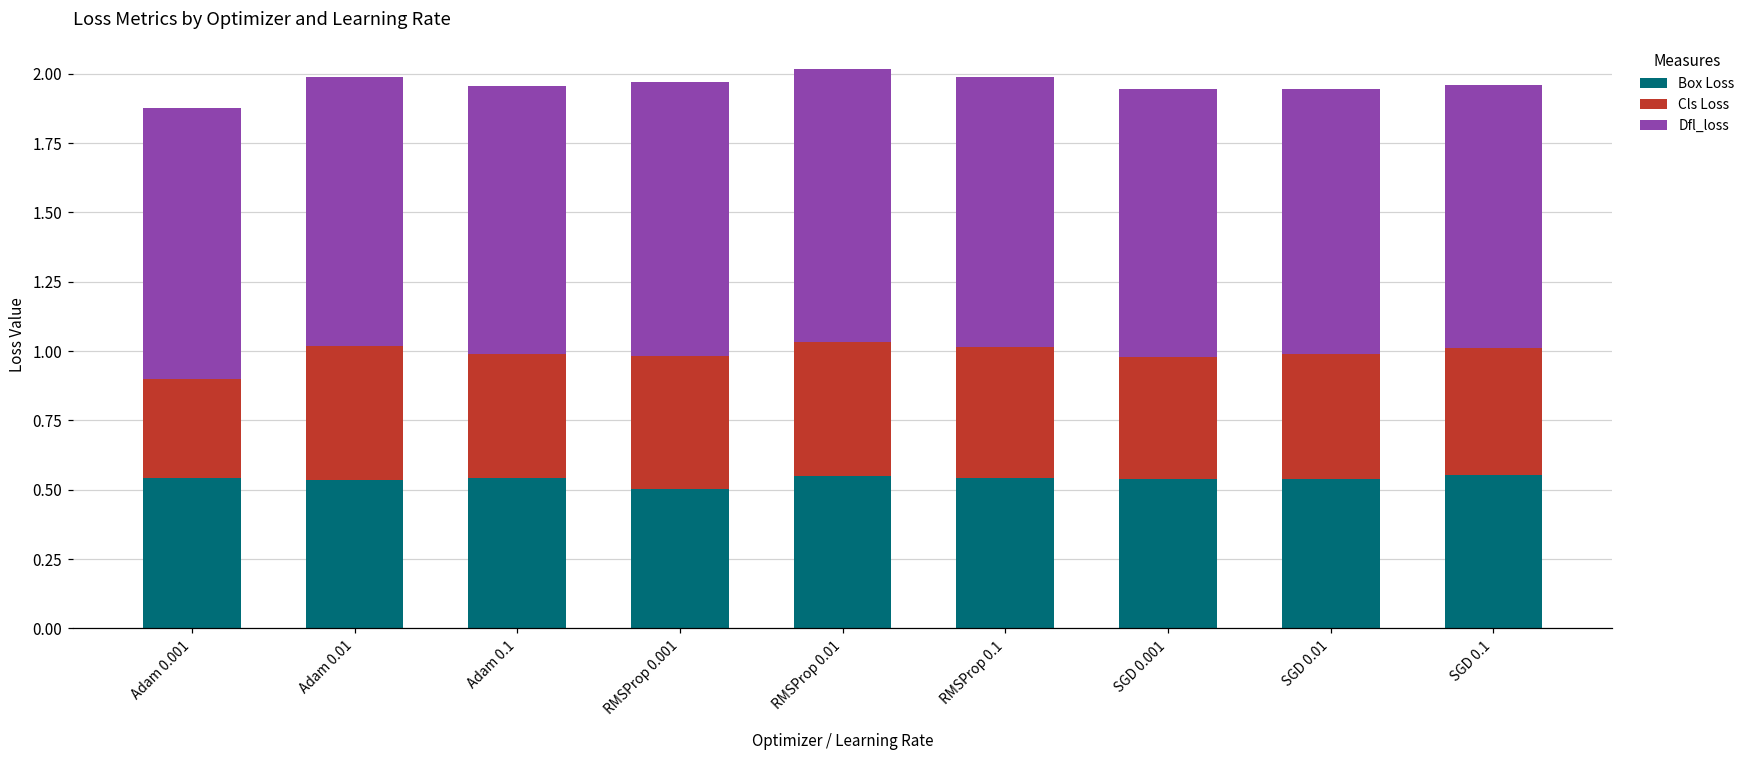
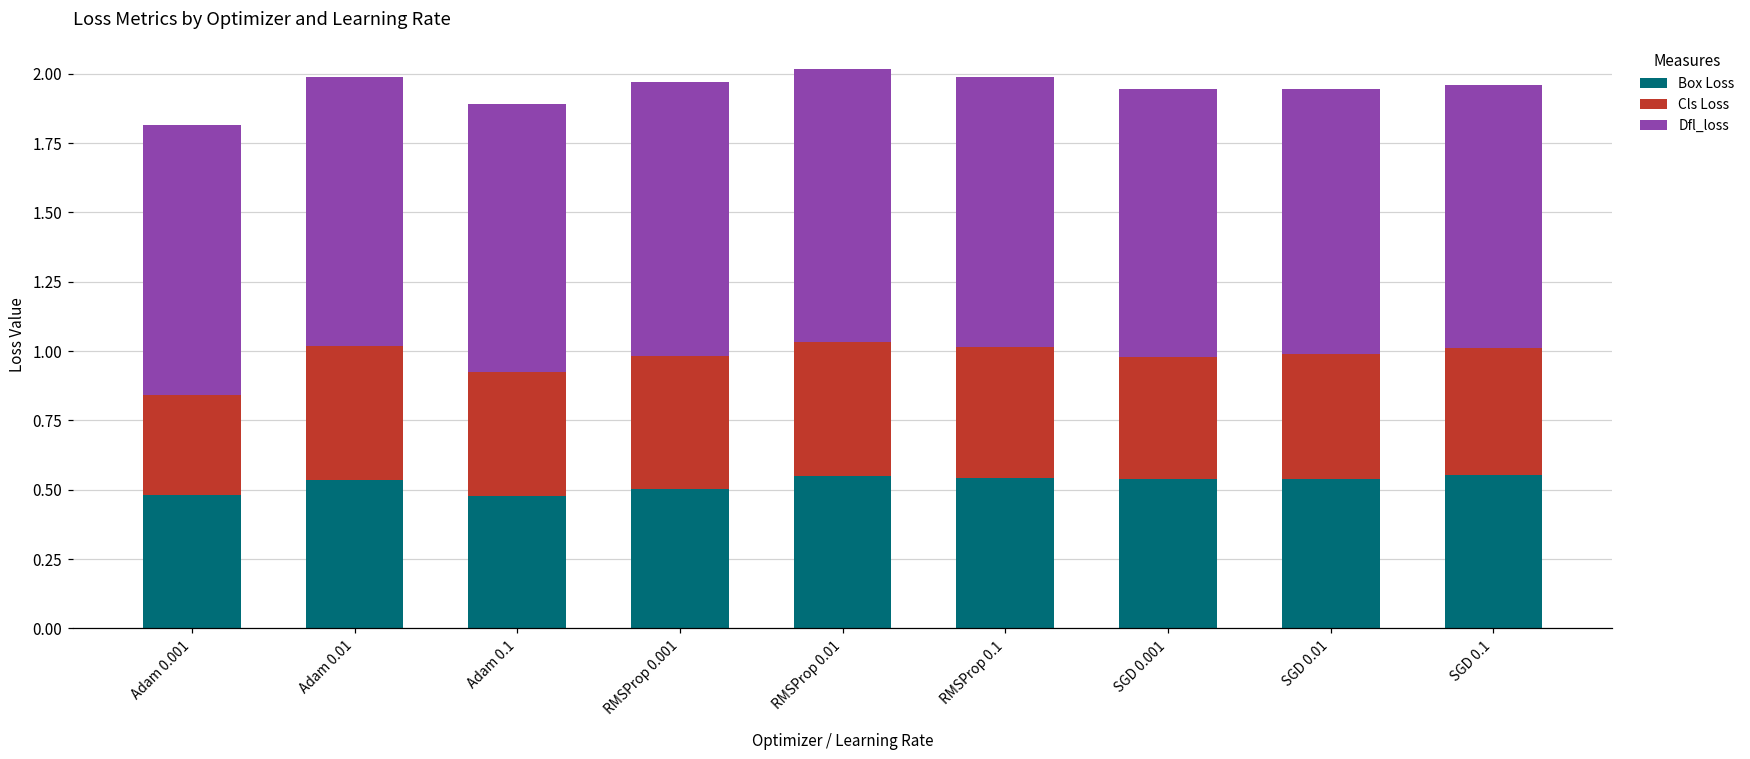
Box Loss, Adam 0.001: 0.54 -> 0.48
Box Loss, Adam 0.1: 0.54 -> 0.48
